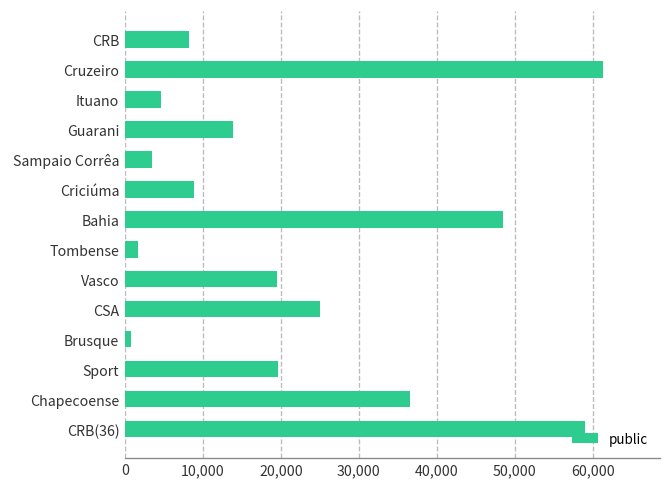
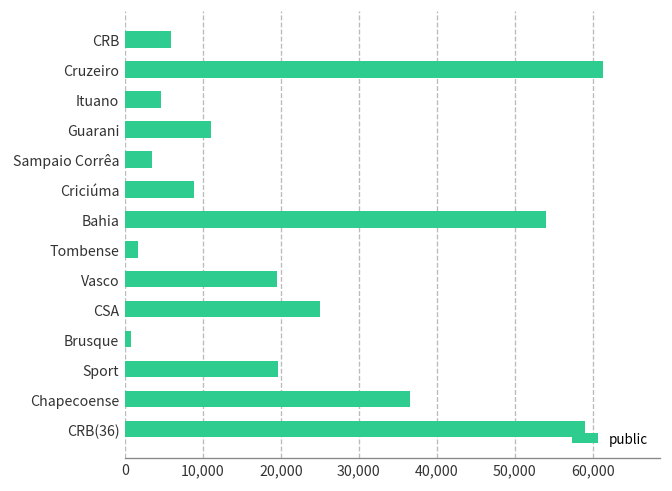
CRB: 8,000 -> 6,000
Guarani: 14,000 -> 11,000
Bahia: 48,000 -> 54,000
